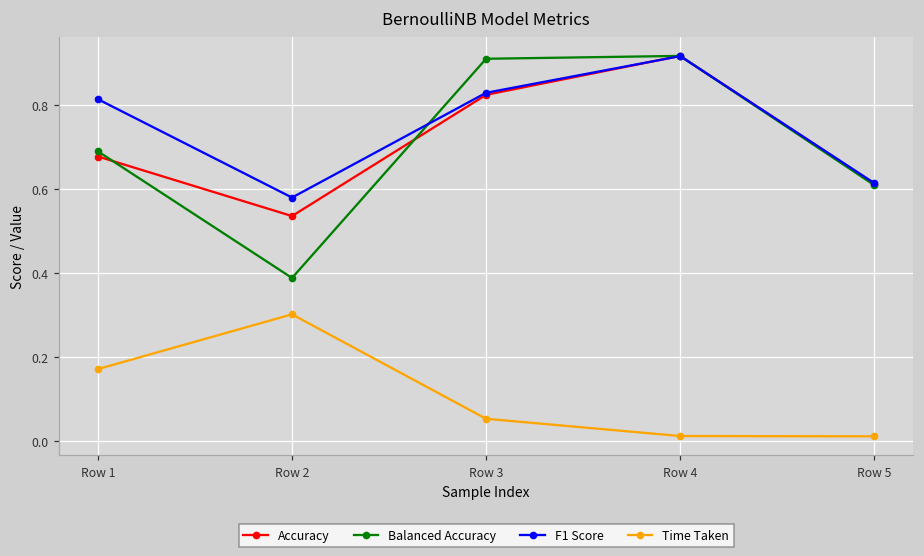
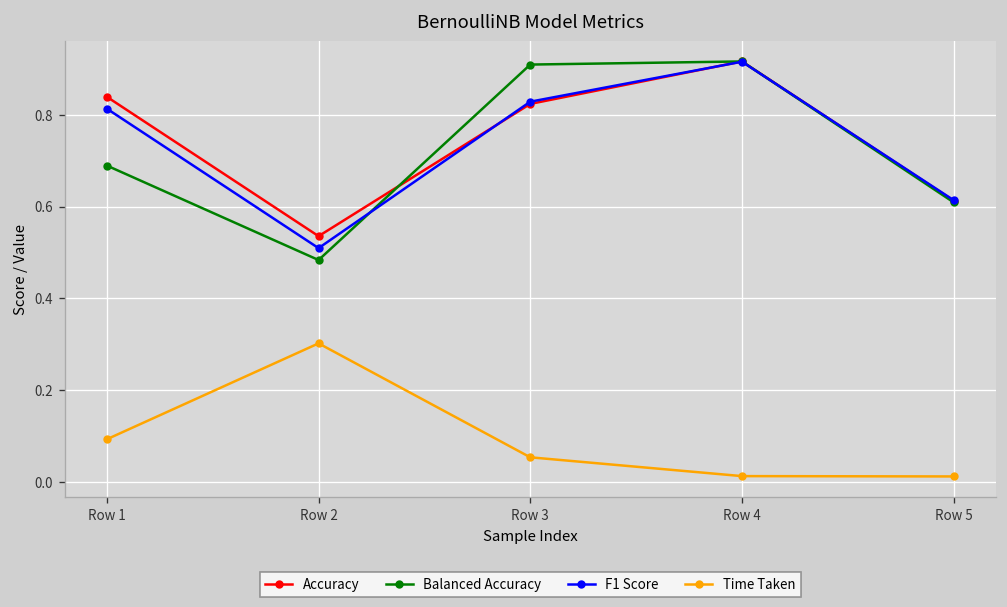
Accuracy, Row 1: 0.68 -> 0.84
Time Taken, Row 1: 0.17 -> 0.09
Balanced Accuracy, Row 2: 0.39 -> 0.48
F1 Score, Row 2: 0.58 -> 0.51
